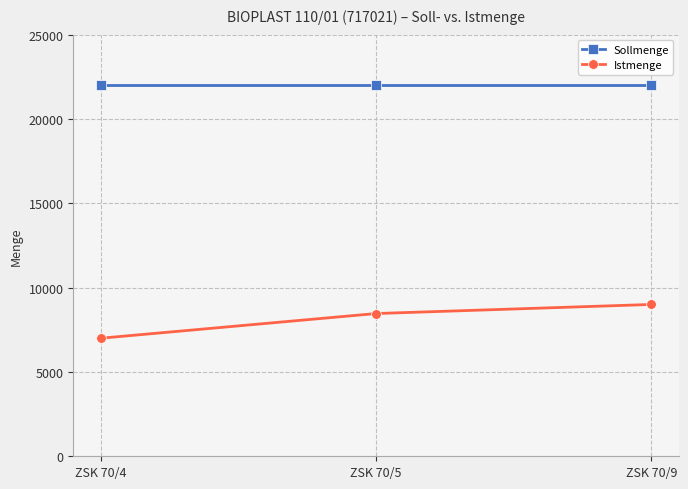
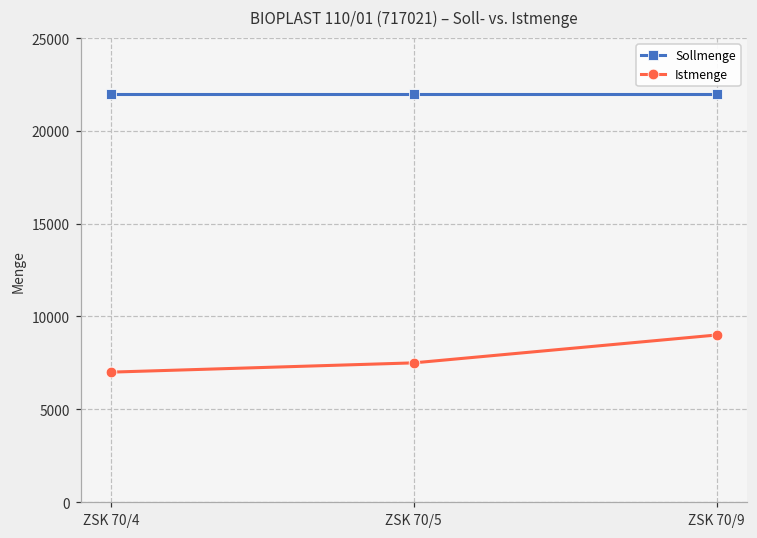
Istmenge, ZSK 70/5: 8500 -> 7500
